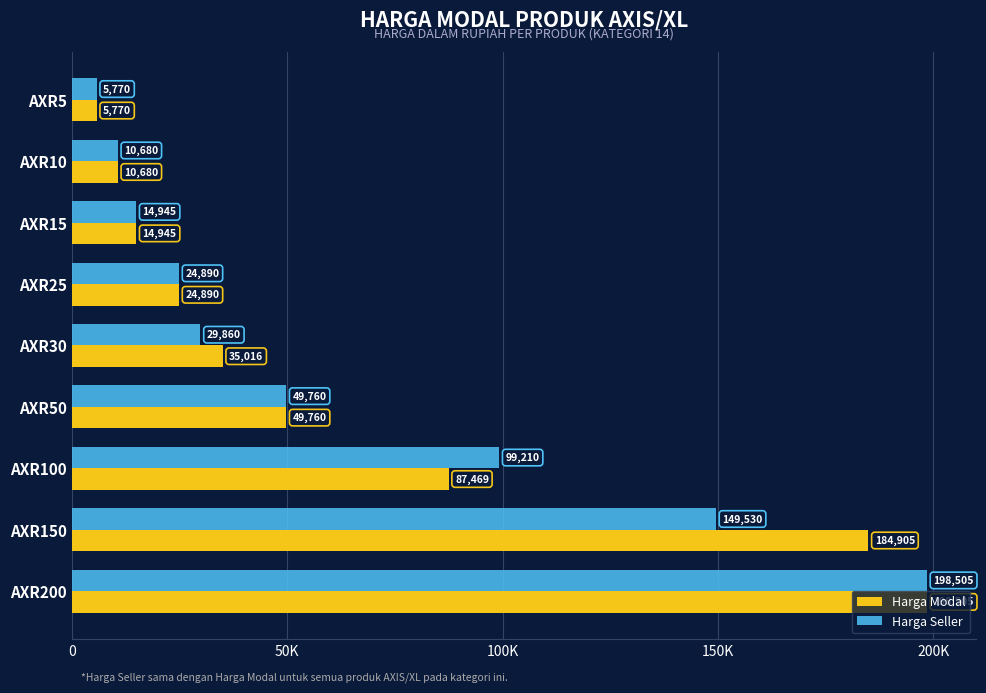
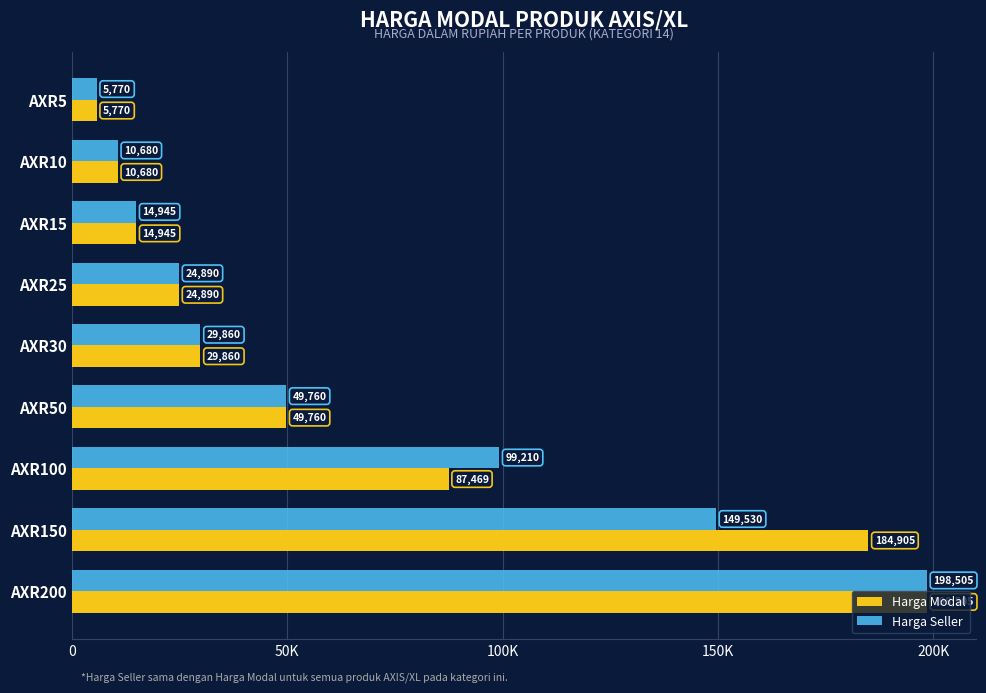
Harga Modal, AXR30: 35,016 -> 29,860
